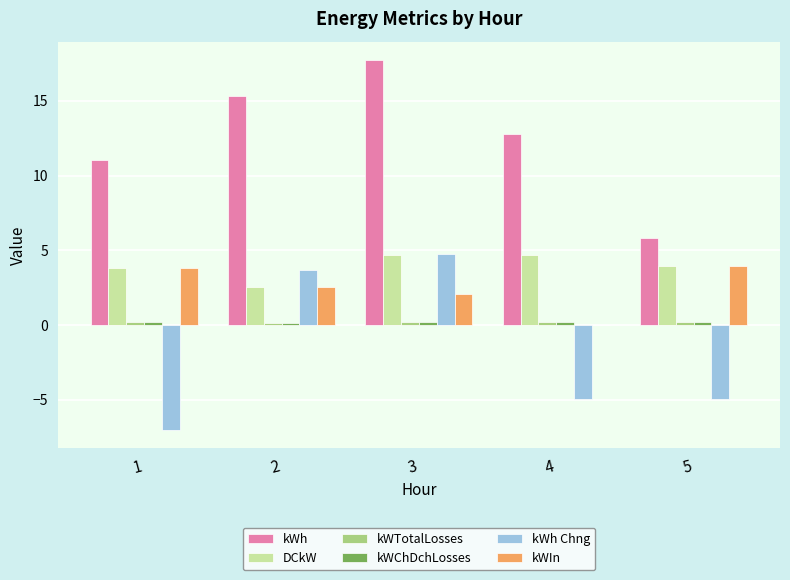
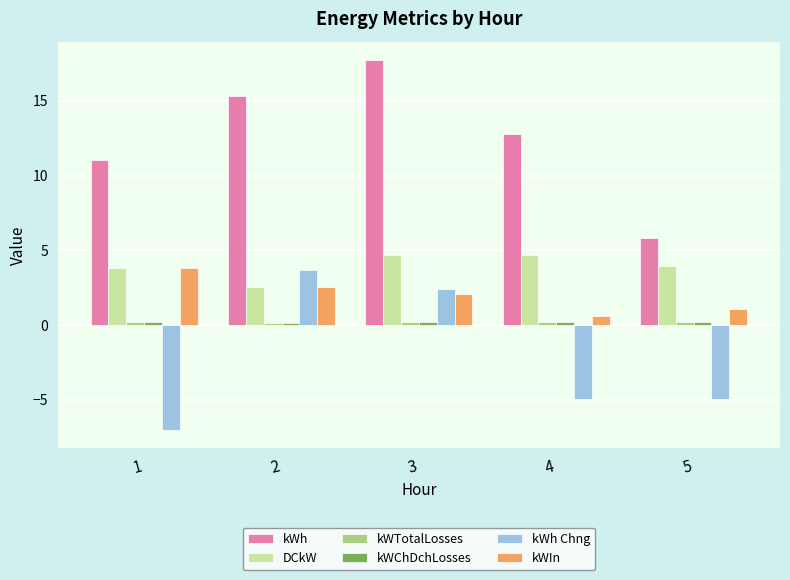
kWh Chng, 3: 4.8 -> 2.4
kWIn, 4: 0.0 -> 0.6
kWIn, 5: 4.0 -> 1.1
